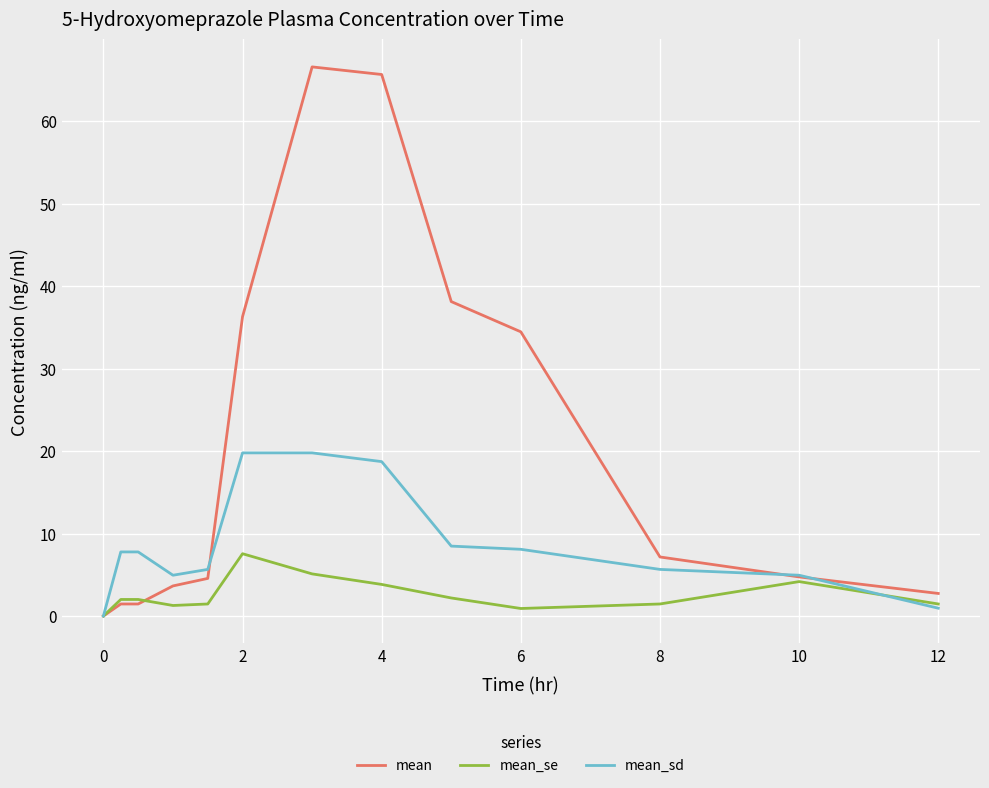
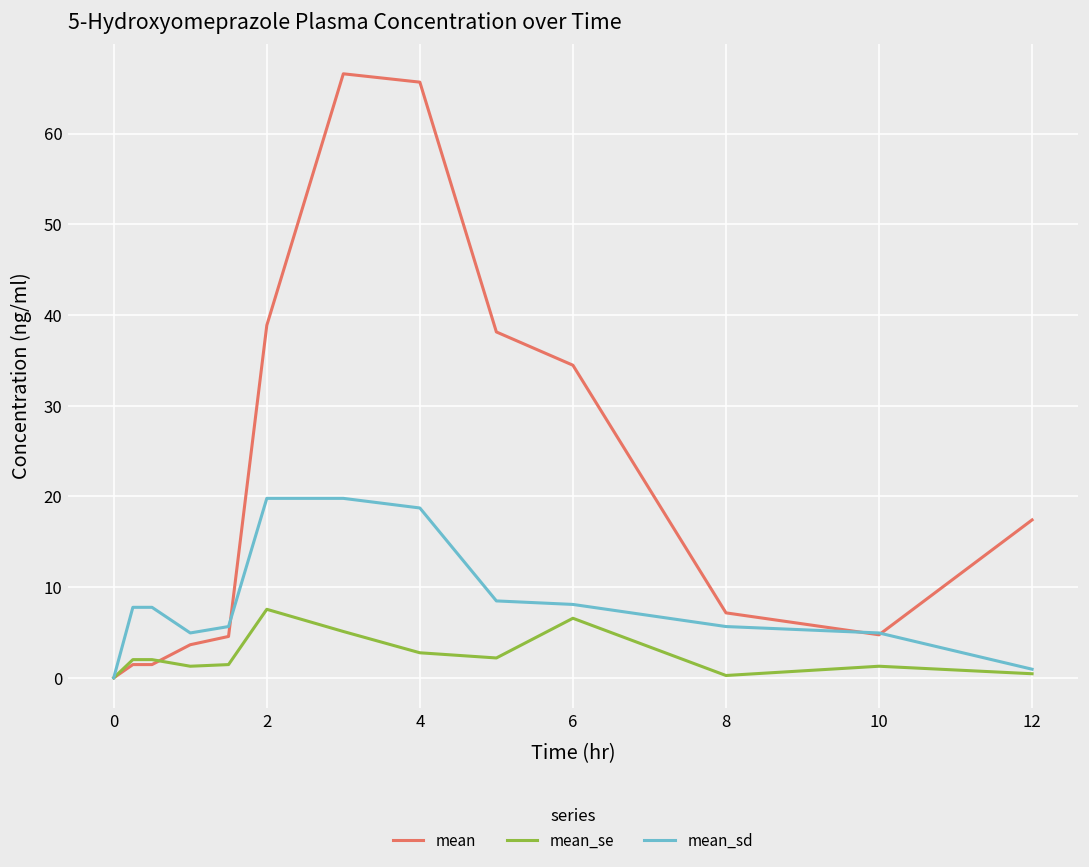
mean, 2: 36 -> 39
mean_se, 4: 4 -> 3
mean_se, 6: 1 -> 7
mean_se, 8: 1 -> 0
mean_se, 10: 4 -> 1
mean, 12: 3 -> 17
mean_se, 12: 1 -> 0
